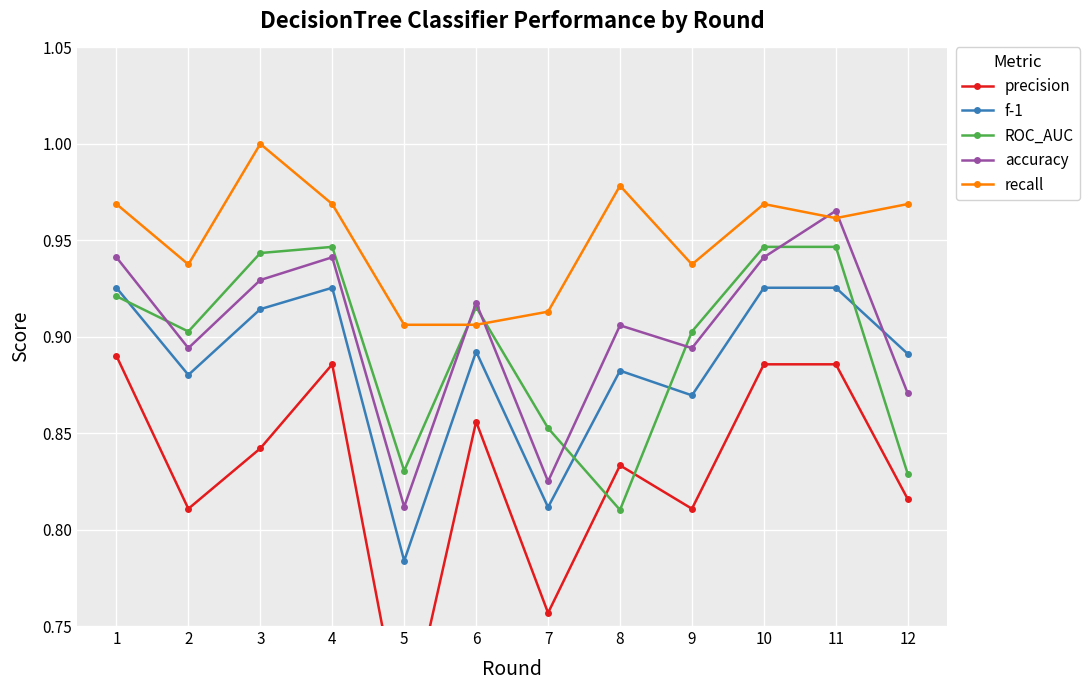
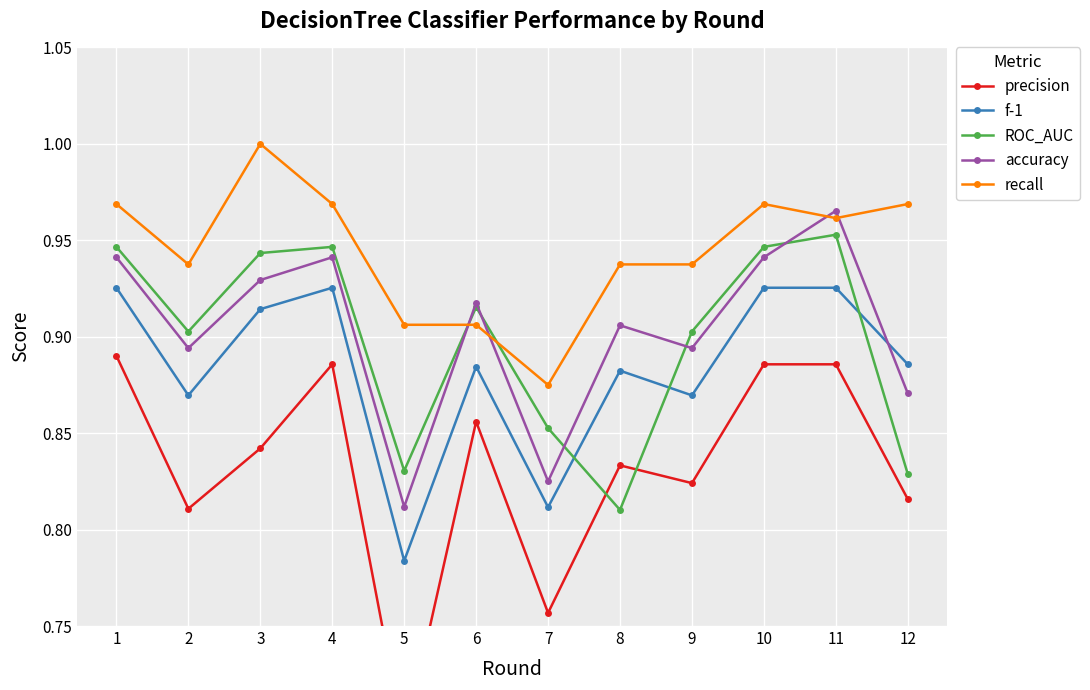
ROC_AUC, 1: 0.921 -> 0.947
f-1, 2: 0.880 -> 0.870
f-1, 6: 0.892 -> 0.885
recall, 7: 0.913 -> 0.875
recall, 8: 0.978 -> 0.938
precision, 9: 0.811 -> 0.824
ROC_AUC, 11: 0.947 -> 0.953
f-1, 12: 0.891 -> 0.886
